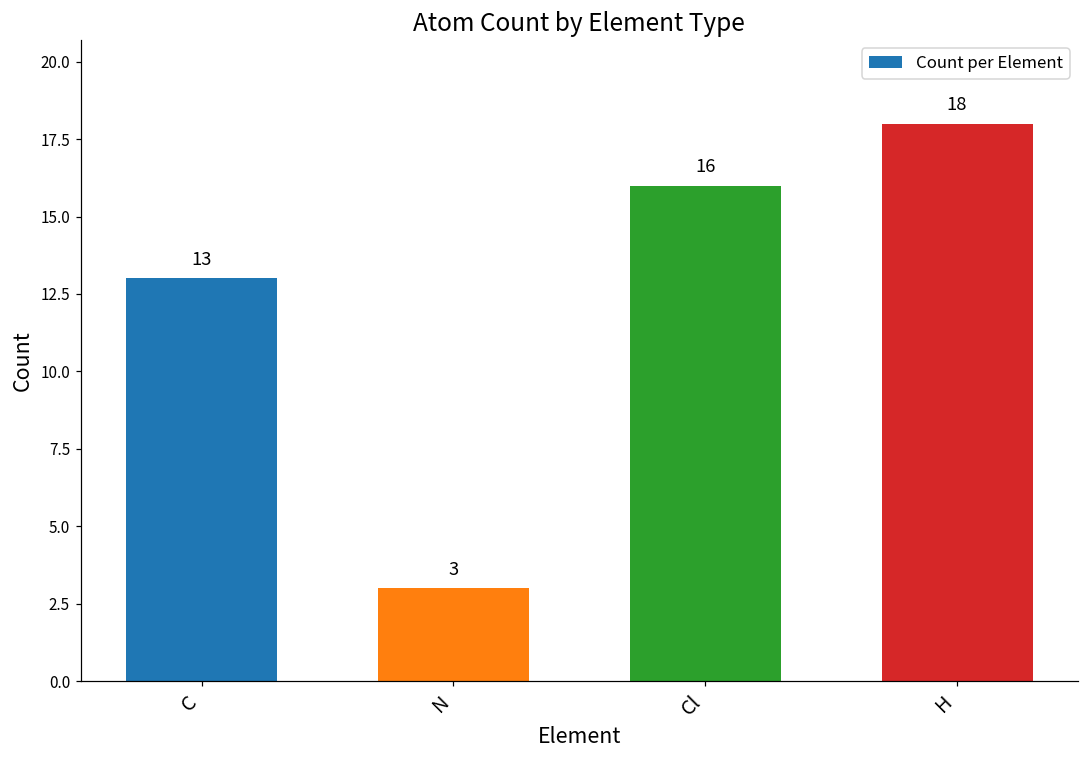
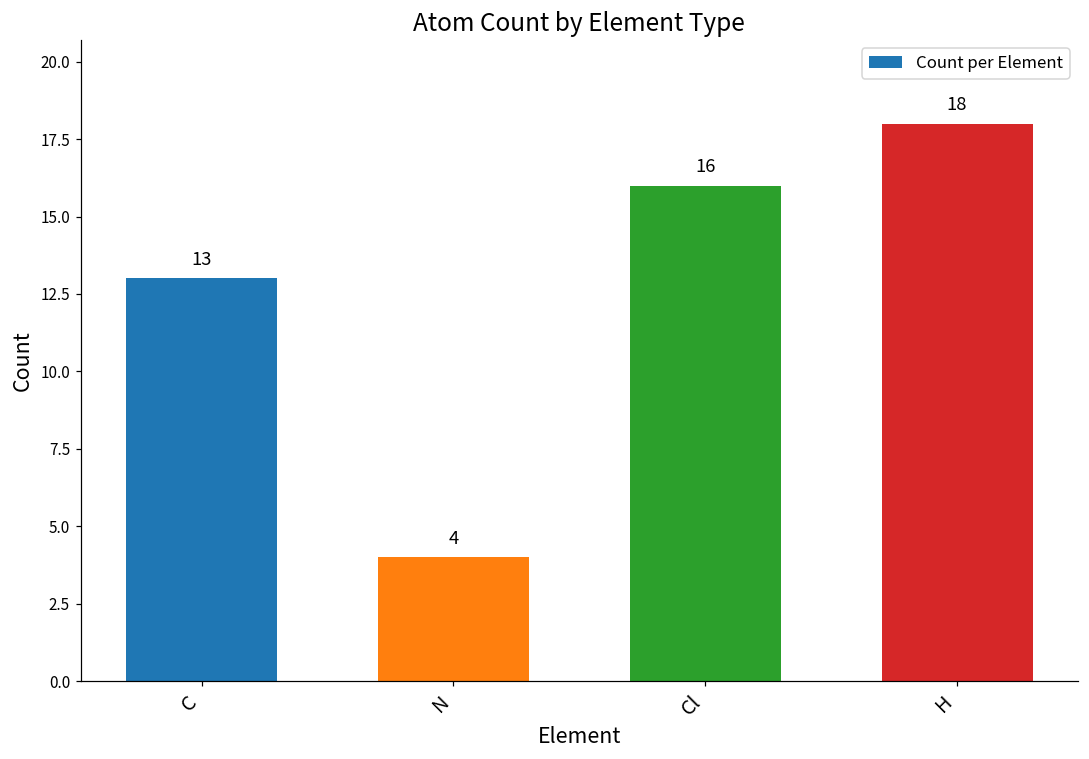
N: 3 -> 4
